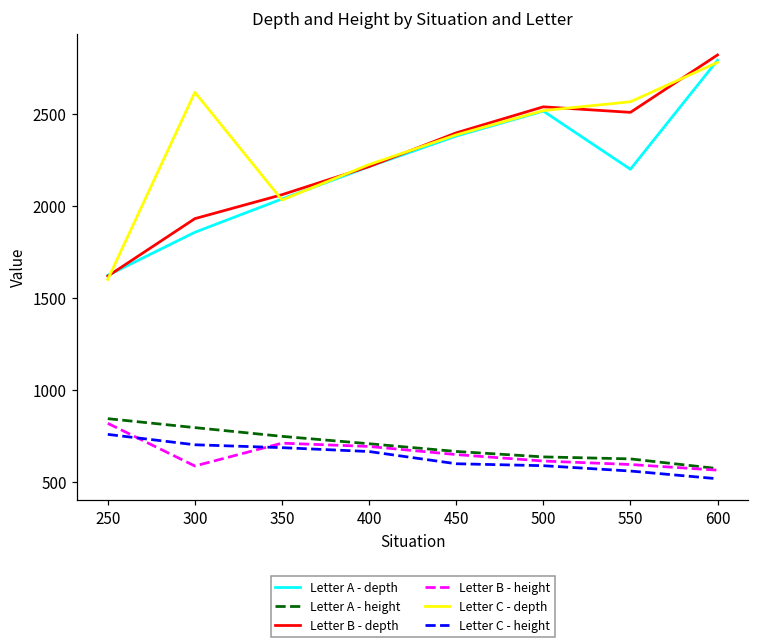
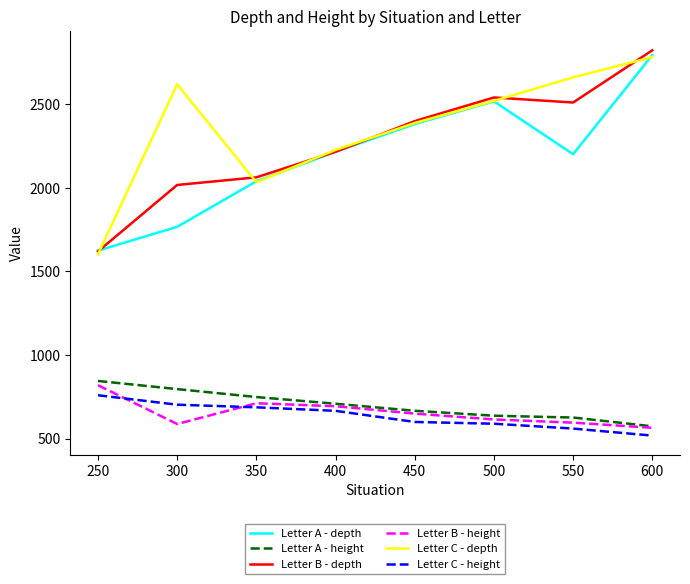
Letter A - depth, 300: 1860 -> 1770
Letter B - depth, 300: 1930 -> 2020
Letter C - depth, 550: 2570 -> 2660
